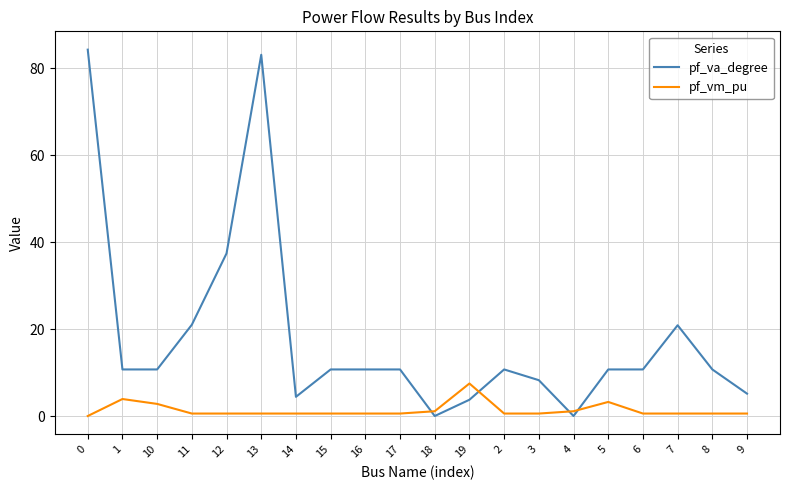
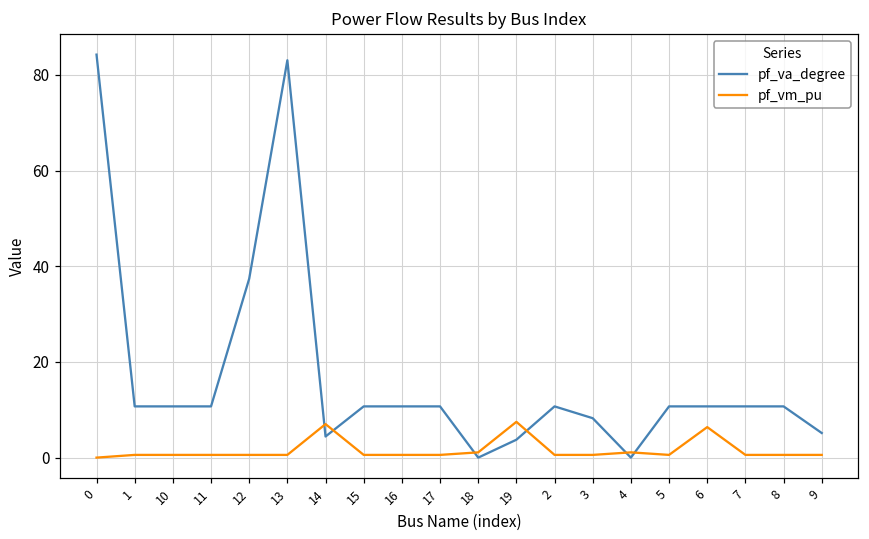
pf_vm_pu, 1: 4 -> 1
pf_vm_pu, 10: 3 -> 1
pf_va_degree, 11: 21 -> 11
pf_vm_pu, 14: 1 -> 7
pf_vm_pu, 5: 3 -> 1
pf_vm_pu, 6: 1 -> 6
pf_va_degree, 7: 21 -> 11
